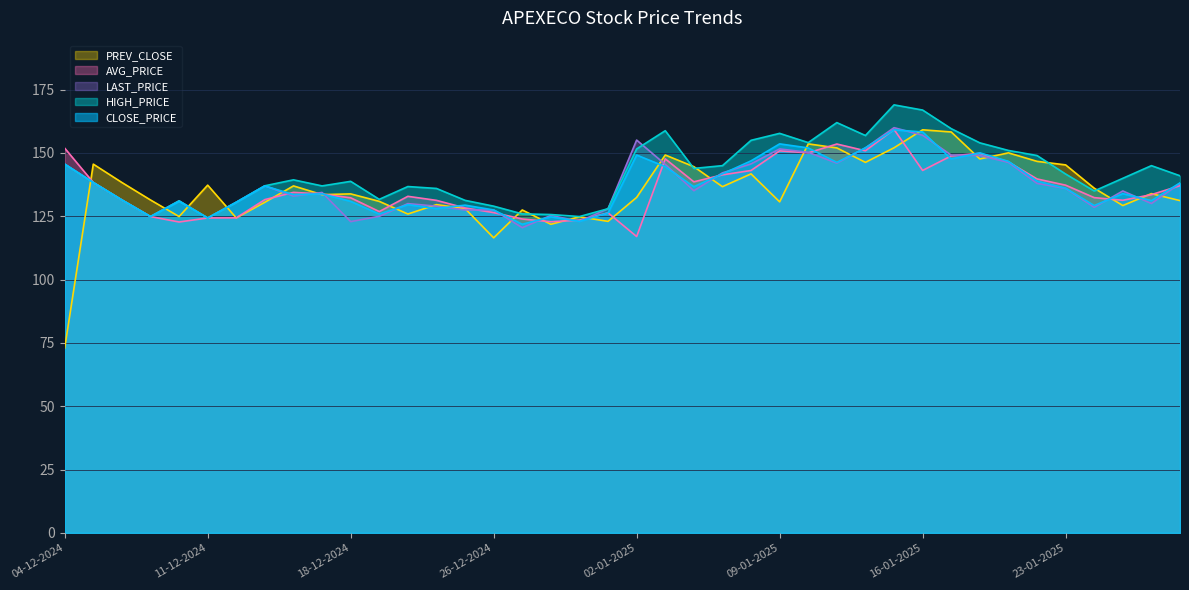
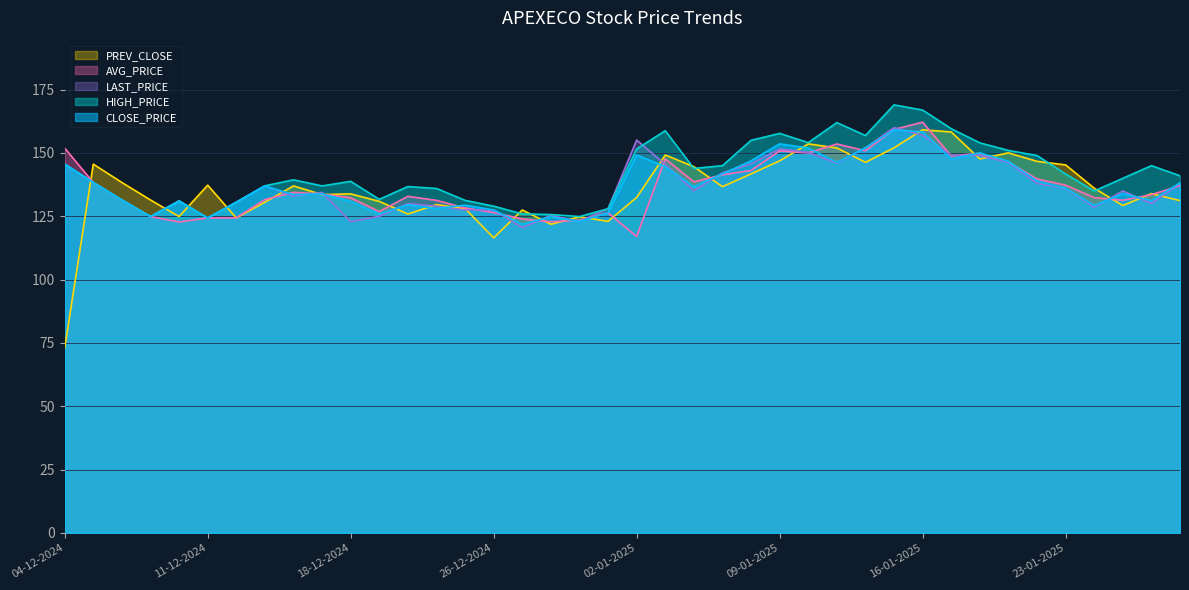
PREV_CLOSE, 09-01-2025: 131 -> 147
AVG_PRICE, 16-01-2025: 143 -> 162
